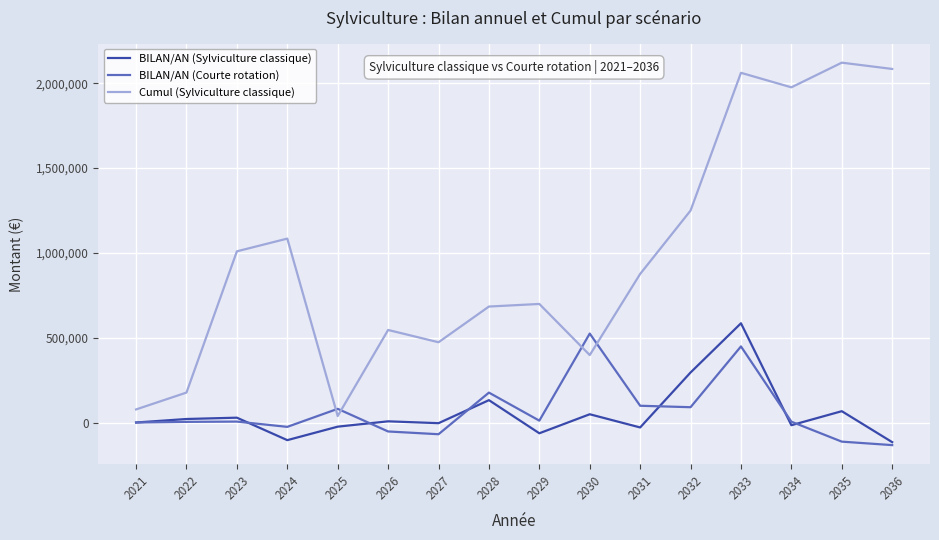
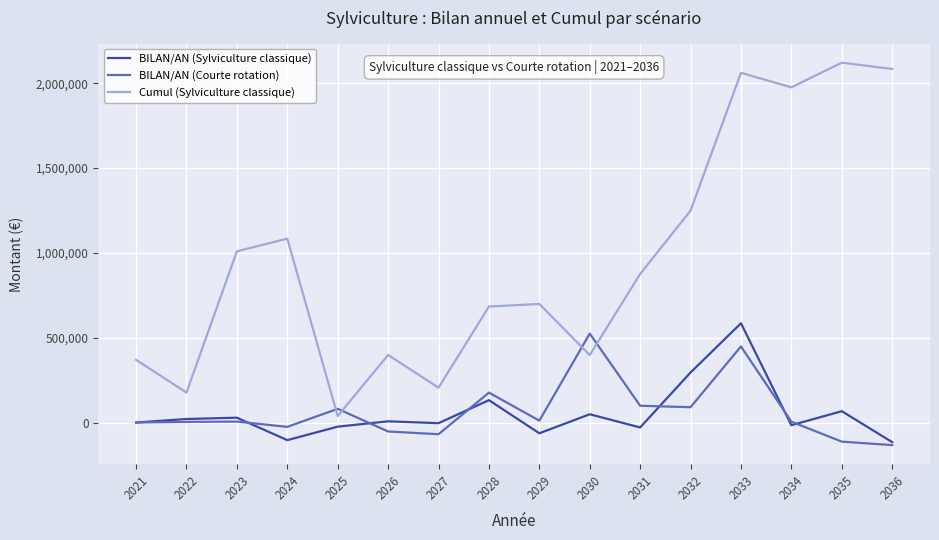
Cumul (Sylviculture classique), 2021: 80,000 -> 370,000
Cumul (Sylviculture classique), 2026: 550,000 -> 400,000
Cumul (Sylviculture classique), 2027: 470,000 -> 210,000
